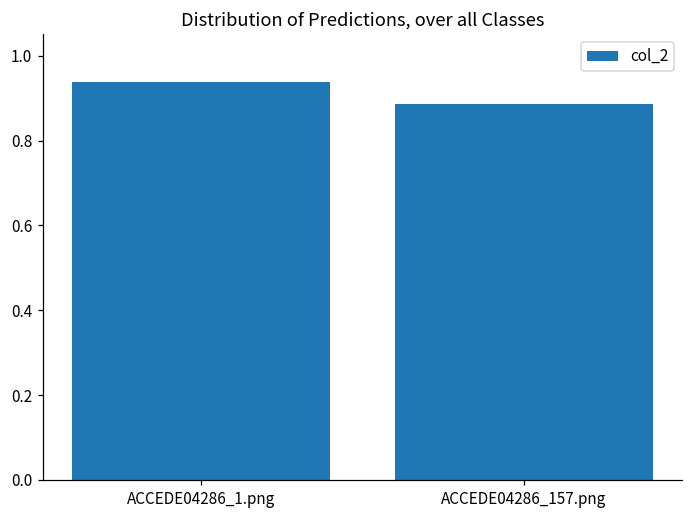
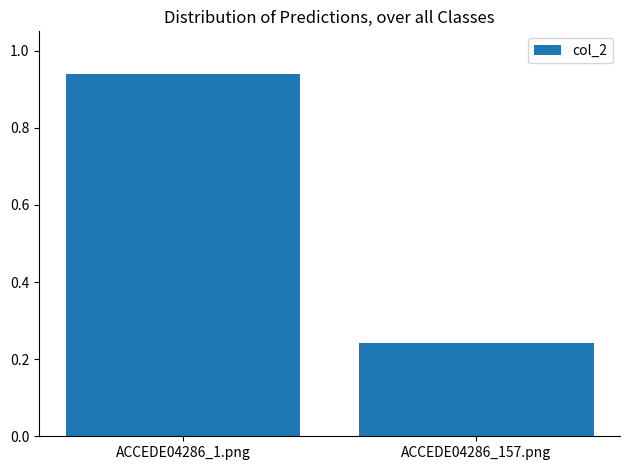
ACCEDE04286_157.png: 0.89 -> 0.24
